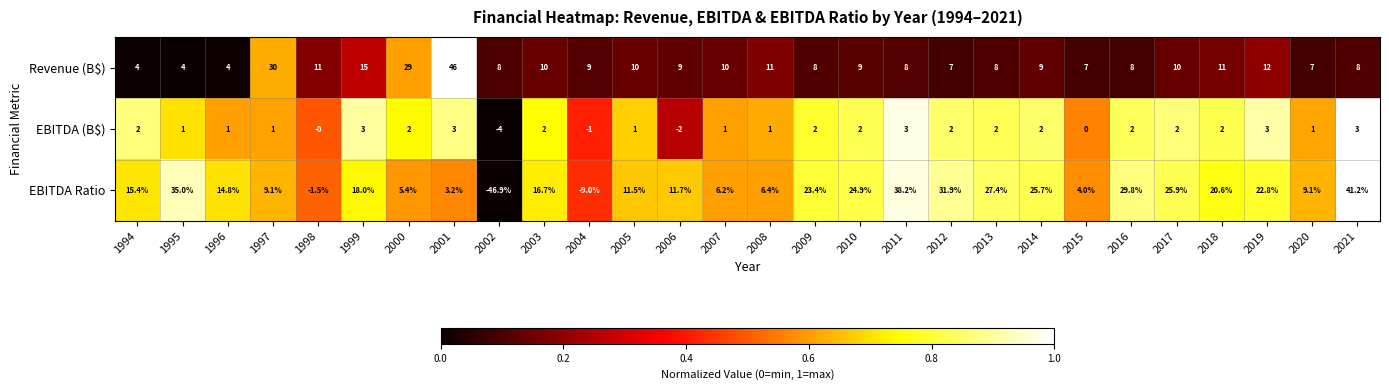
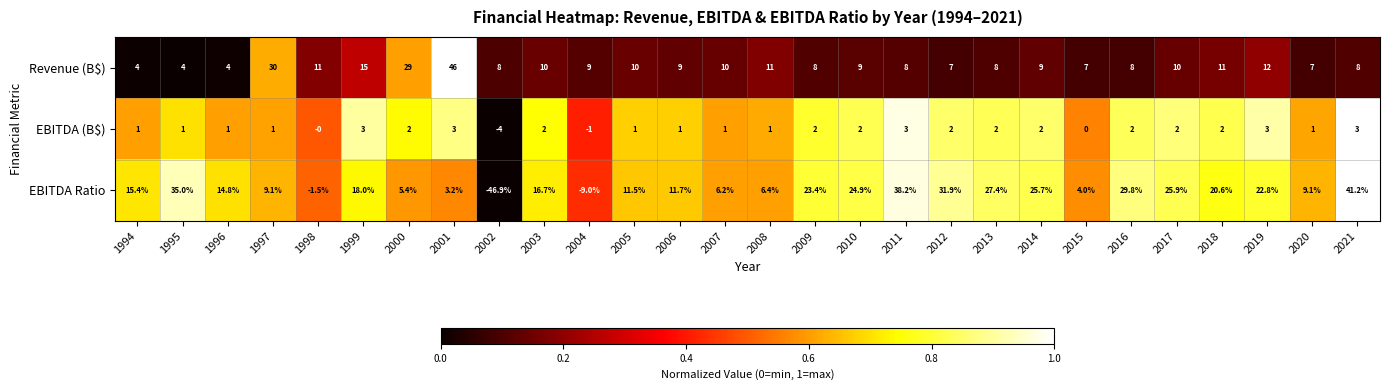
EBITDA (B$), 1994: 2 -> 1
EBITDA (B$), 2006: -2 -> 1
